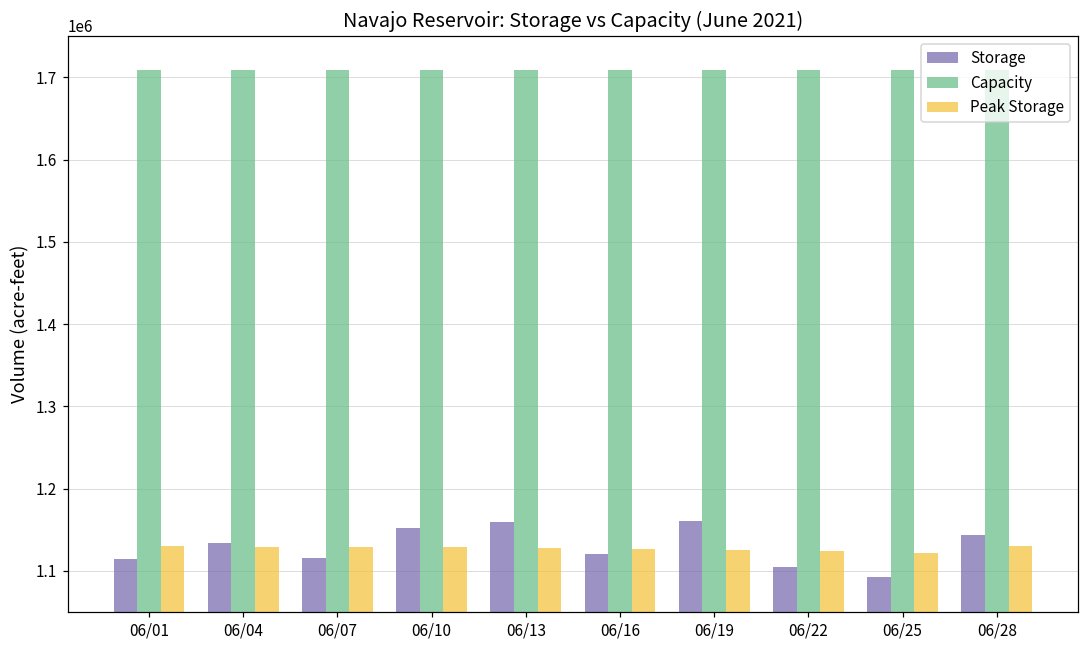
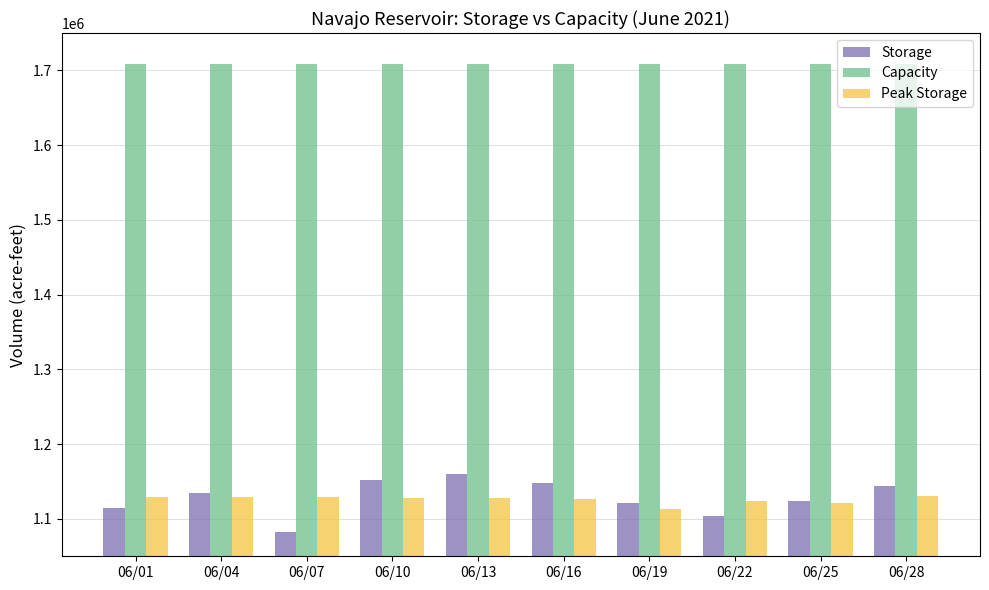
Storage, 06/07: 1120000 -> 1080000
Storage, 06/16: 1120000 -> 1150000
Storage, 06/19: 1160000 -> 1120000
Peak Storage, 06/19: 1130000 -> 1110000
Storage, 06/25: 1090000 -> 1120000
